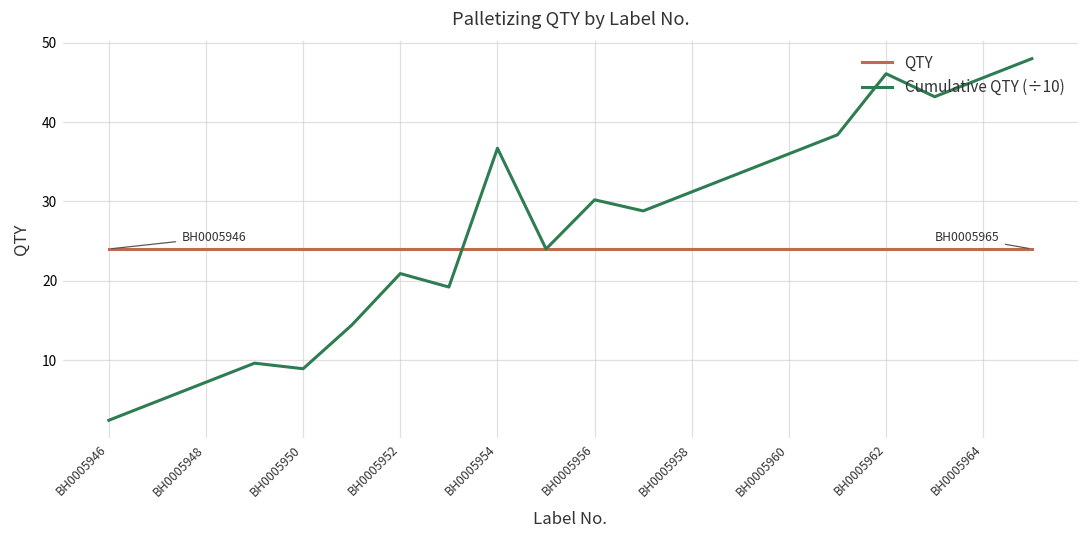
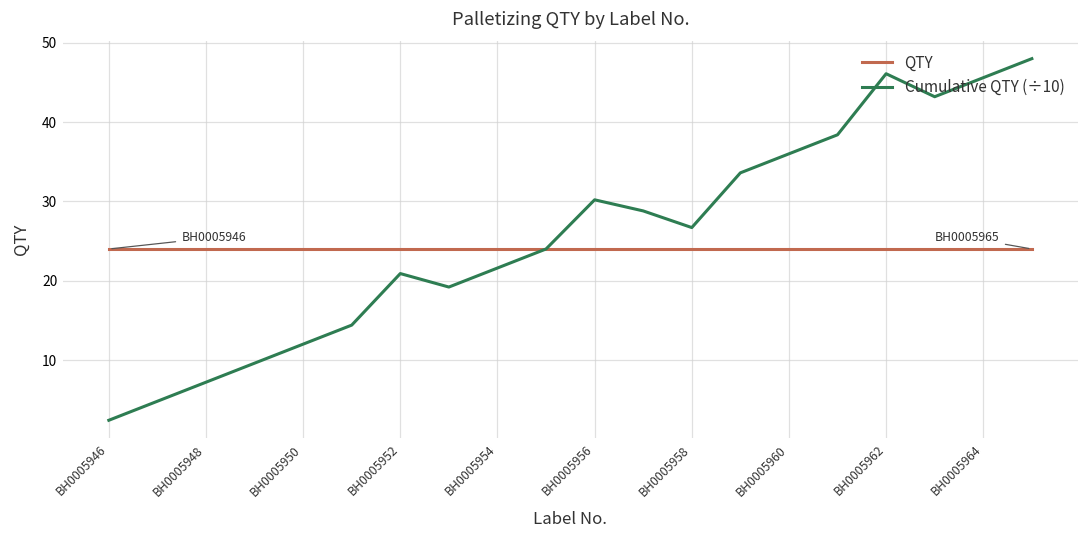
Cumulative QTY (÷10), BH0005950: 9 -> 12
Cumulative QTY (÷10), BH0005954: 37 -> 22
Cumulative QTY (÷10), BH0005958: 31 -> 27
